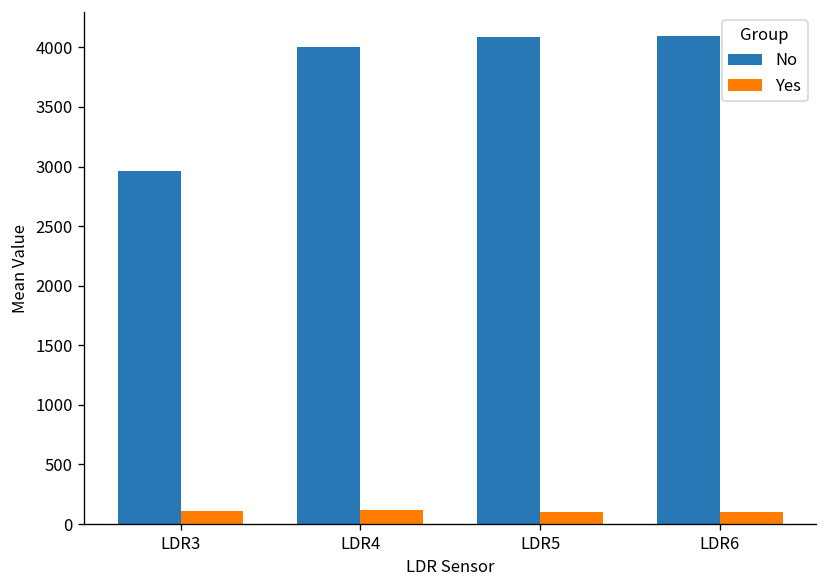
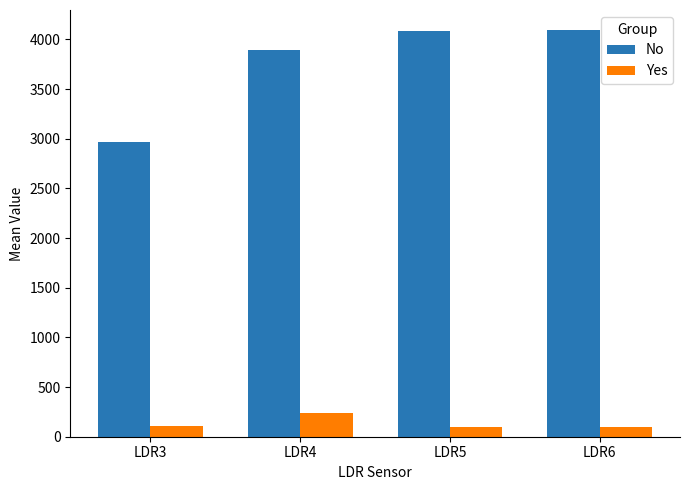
No, LDR4: 4000 -> 3900
Yes, LDR4: 100 -> 200
